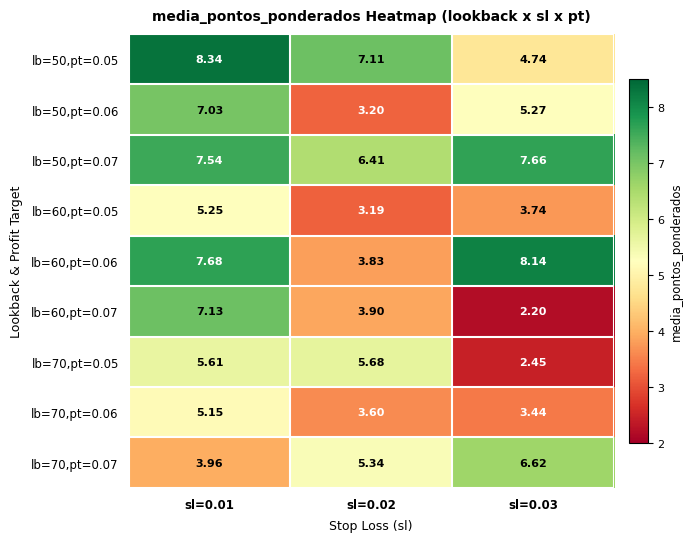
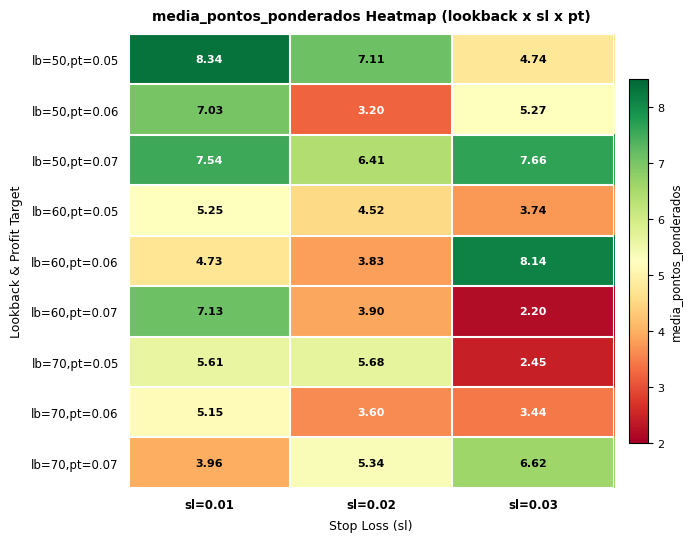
lb=60,pt=0.05, sl=0.02: 3.19 -> 4.52
lb=60,pt=0.06, sl=0.01: 7.68 -> 4.73
